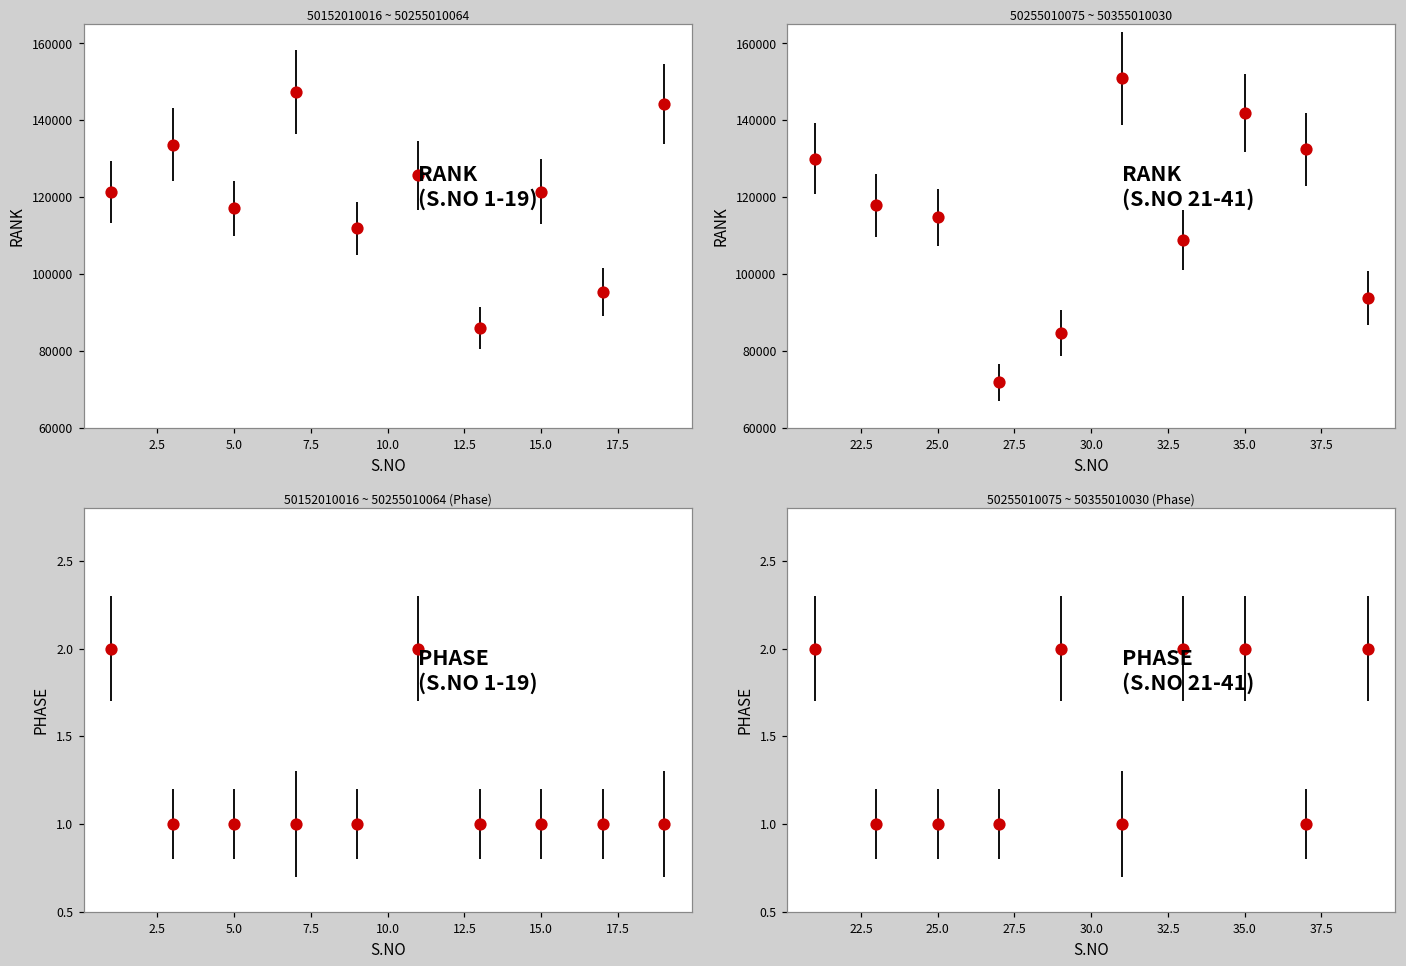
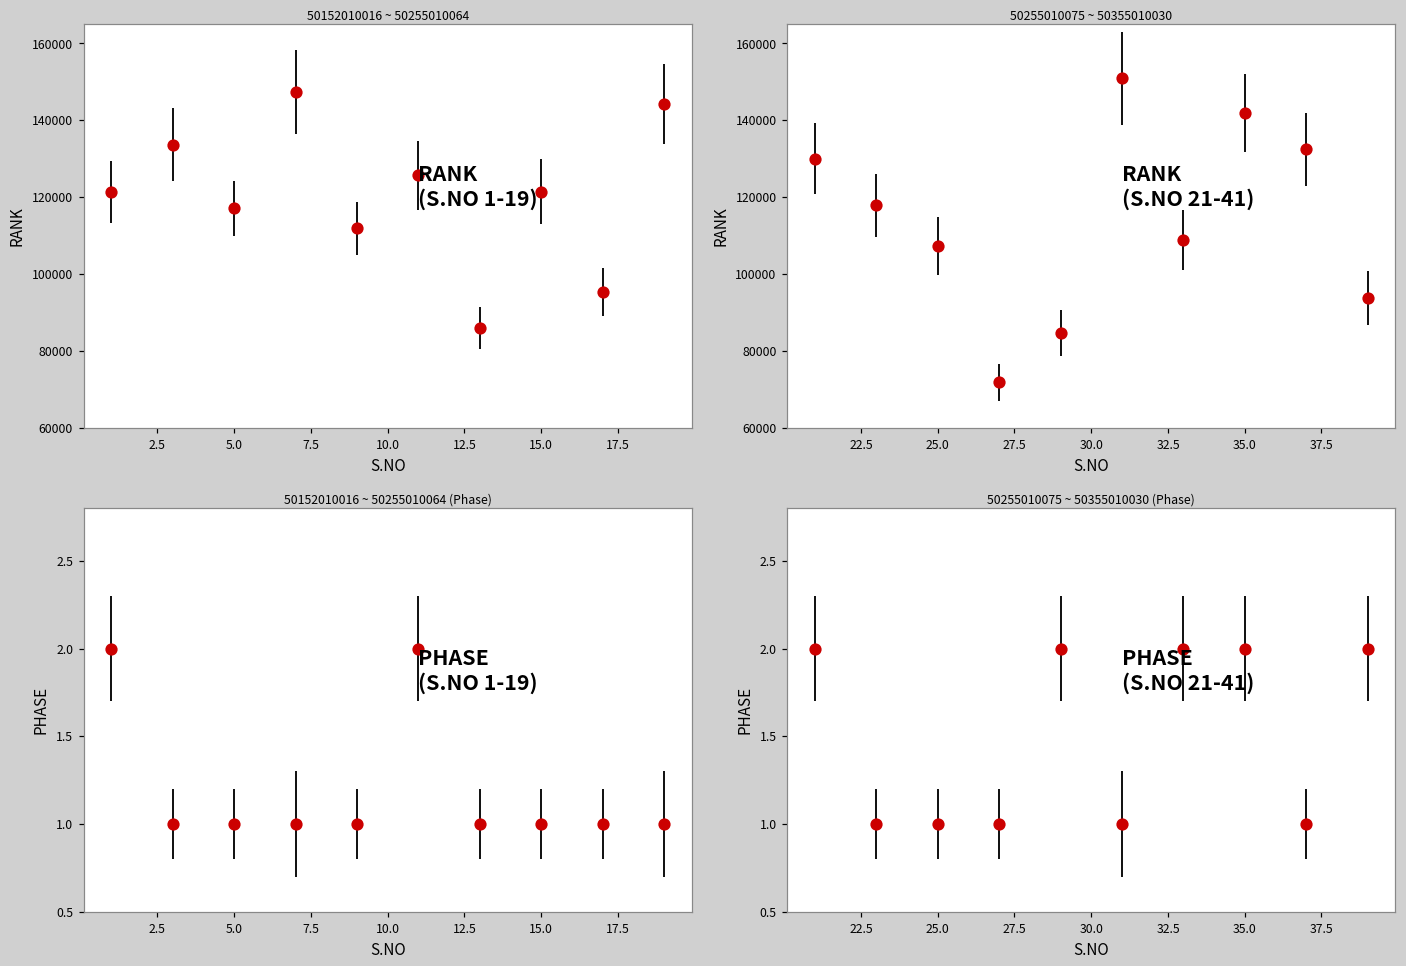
50255010075 ~ 50355010030, 25.0: 115000 -> 107000
